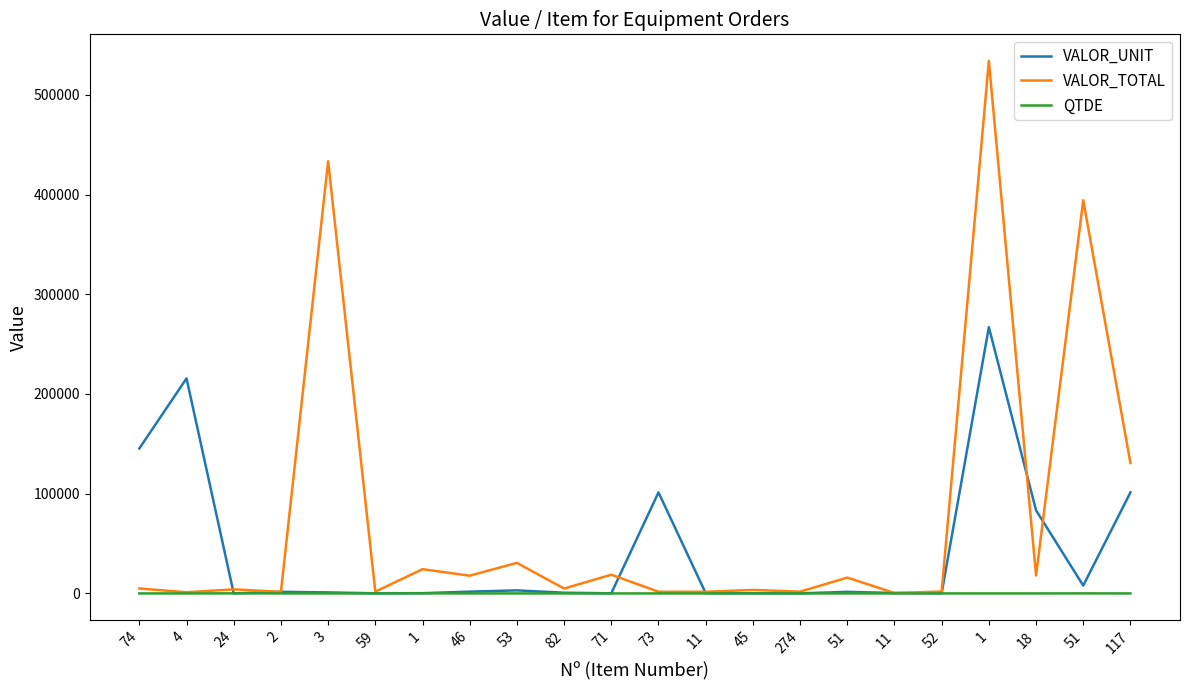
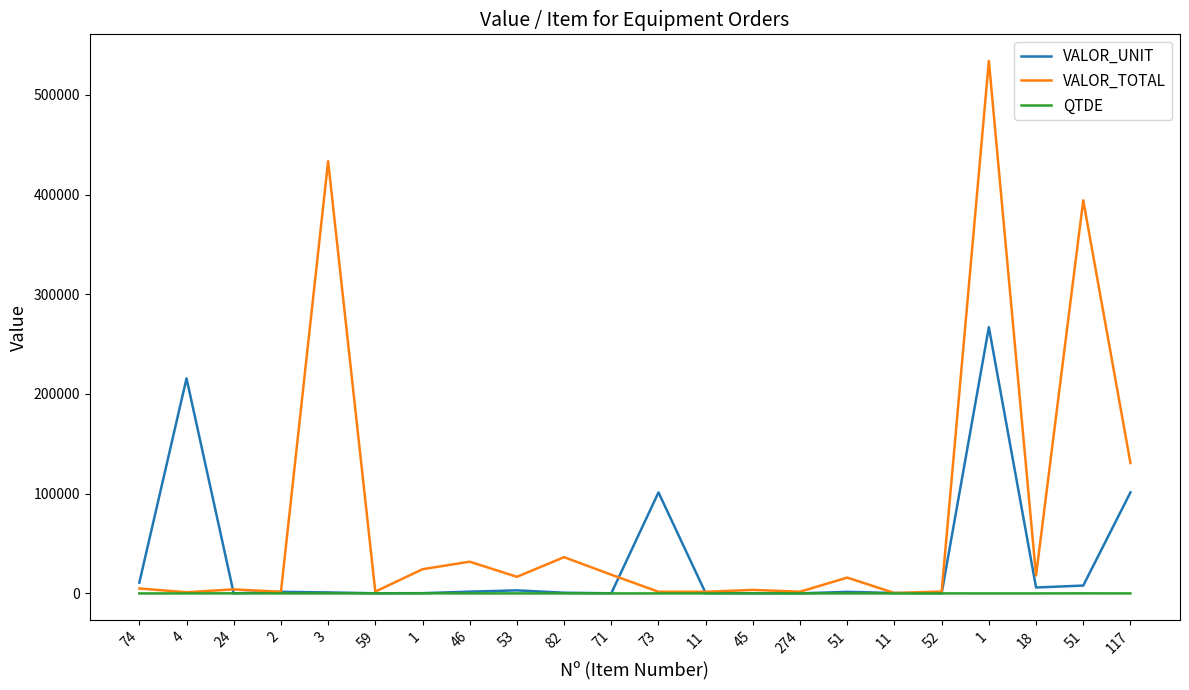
VALOR_UNIT, 74: 150000 -> 10000
VALOR_TOTAL, 46: 20000 -> 30000
VALOR_TOTAL, 53: 30000 -> 20000
VALOR_TOTAL, 82: 0 -> 40000
VALOR_UNIT, 18: 80000 -> 10000
